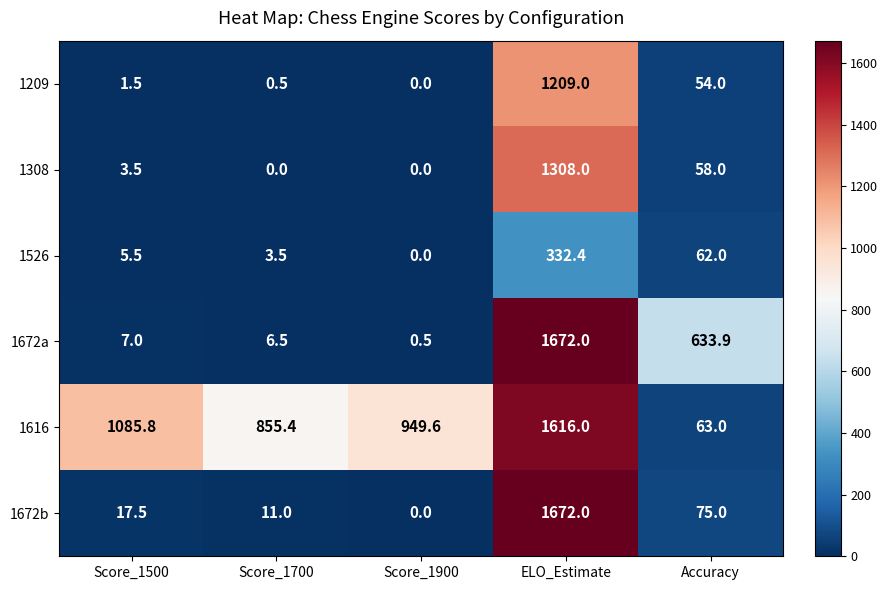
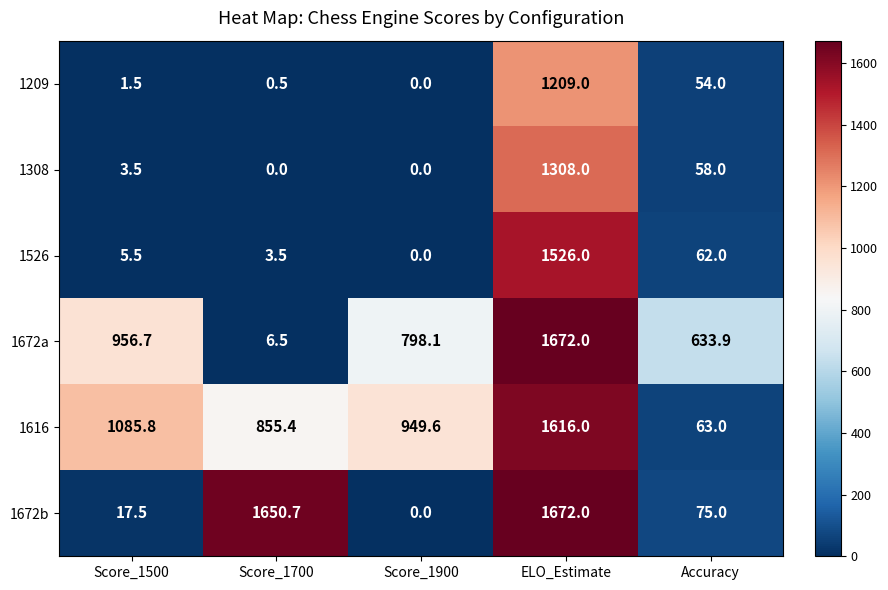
1526, ELO_Estimate: 332.4 -> 1526.0
1672a, Score_1500: 7.0 -> 956.7
1672a, Score_1900: 0.5 -> 798.1
1672b, Score_1700: 11.0 -> 1650.7
